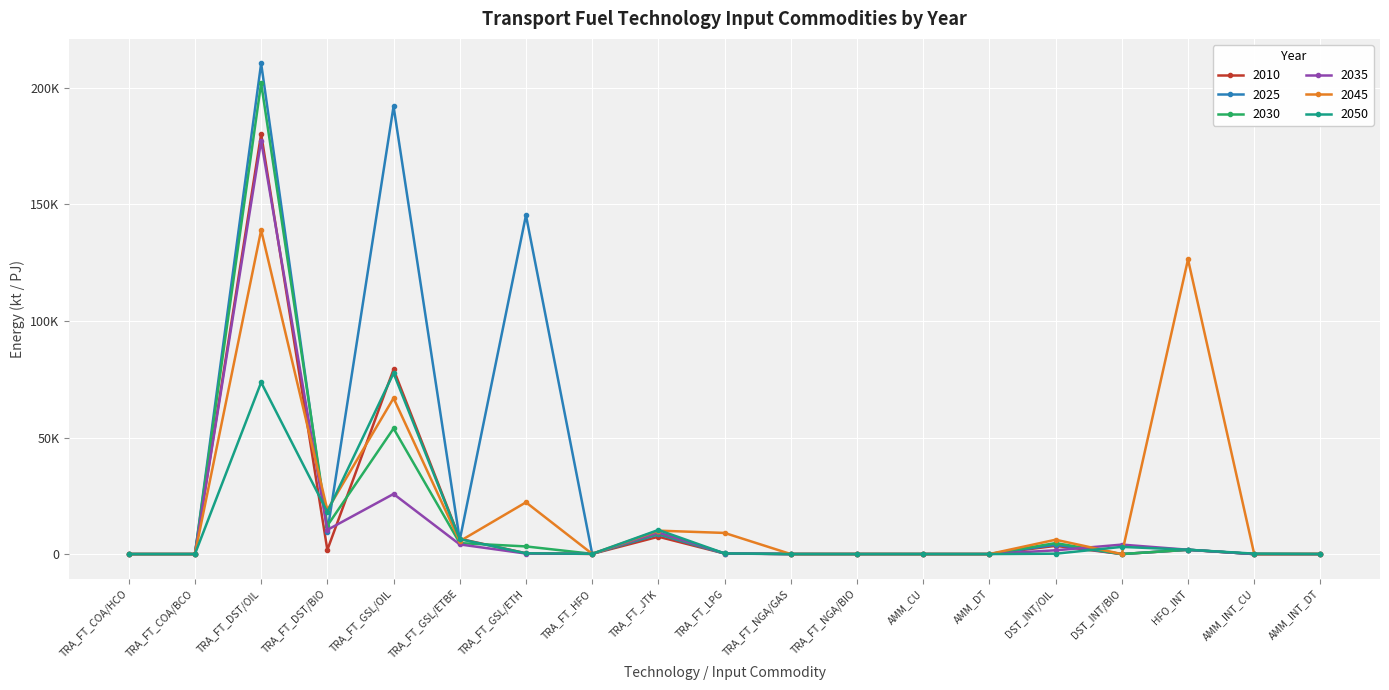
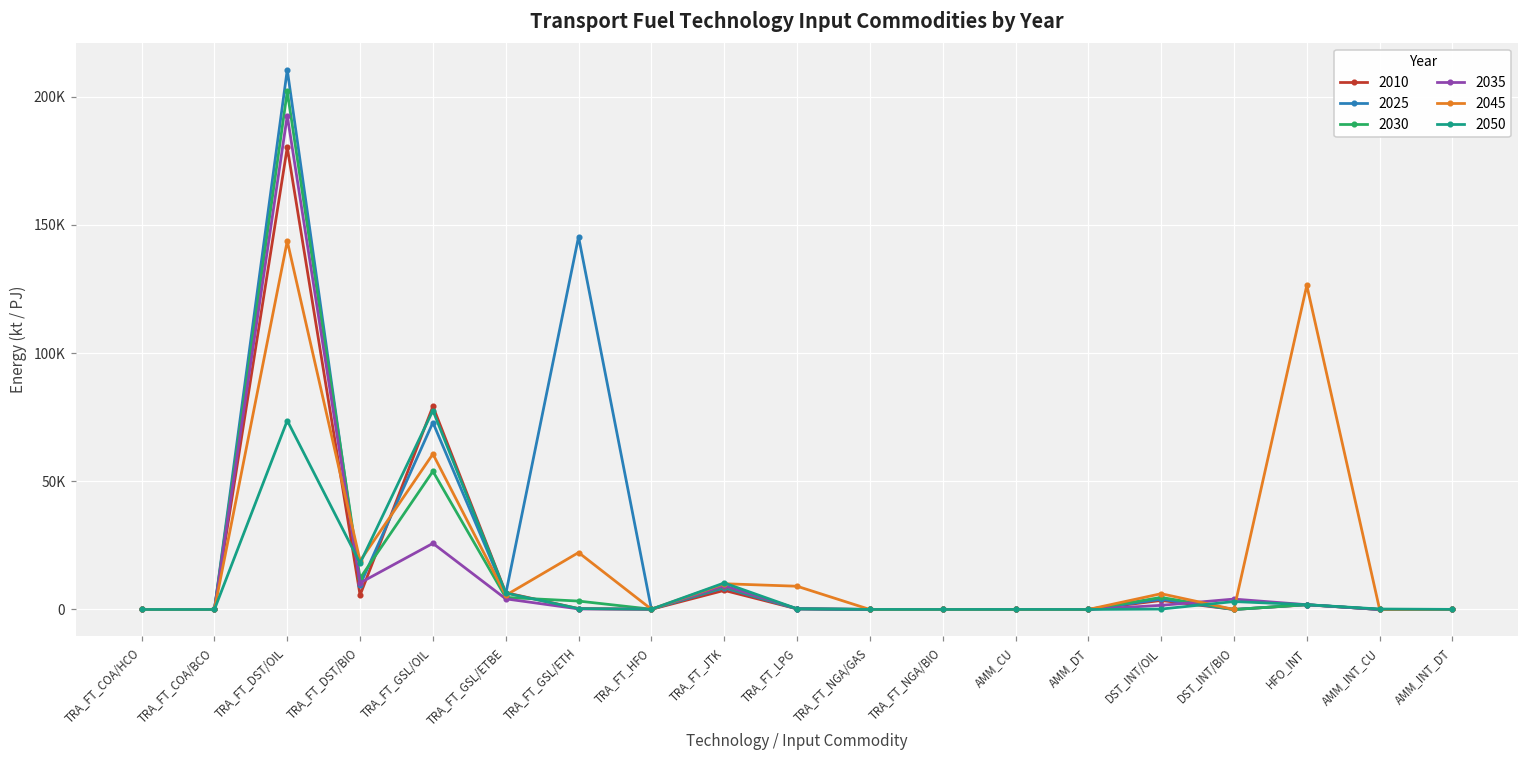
2035, TRA_FT_DST/OIL: 177000 -> 193000
2045, TRA_FT_DST/OIL: 139000 -> 144000
2010, TRA_FT_DST/BIO: 2000 -> 6000
2025, TRA_FT_GSL/OIL: 192000 -> 73000
2045, TRA_FT_GSL/OIL: 67000 -> 61000
